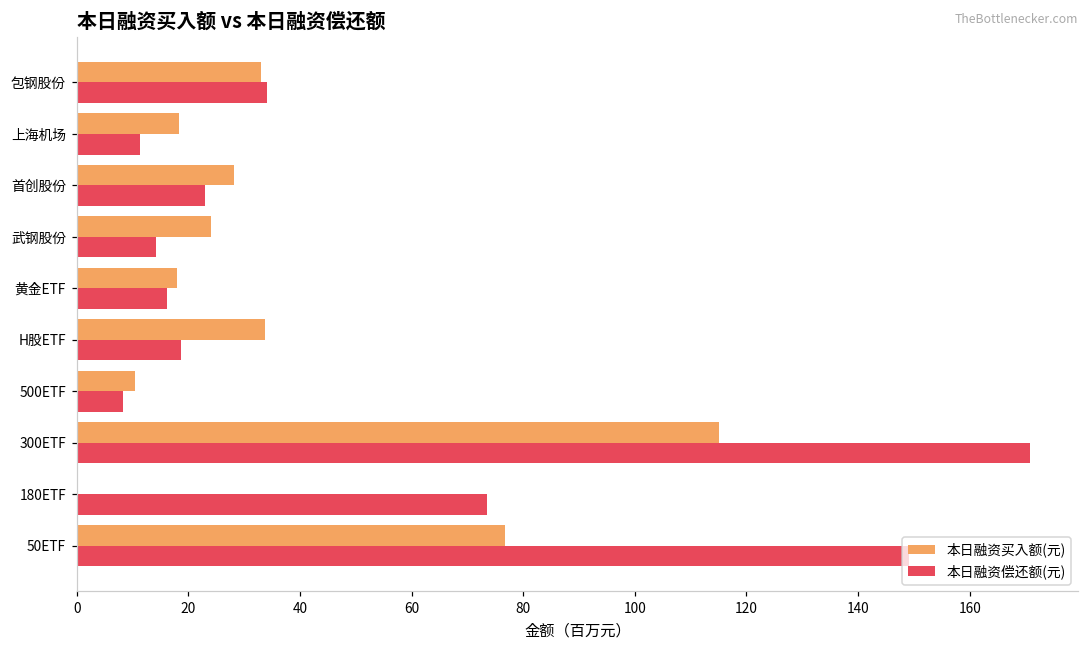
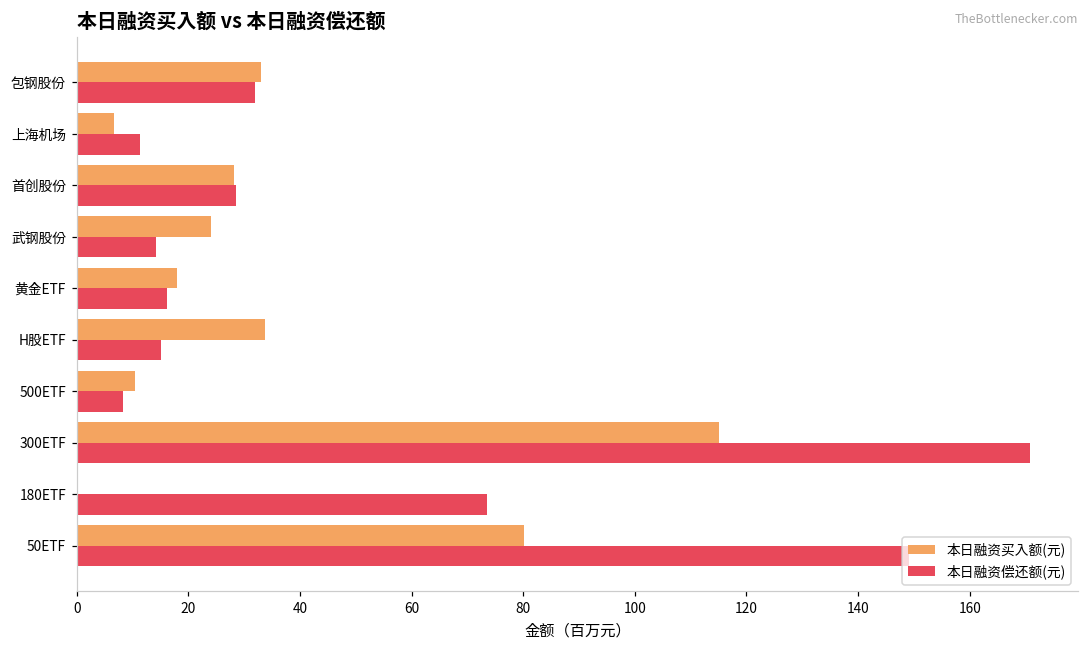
本日融资偿还额(元), 包钢股份: 34 -> 32
本日融资买入额(元), 上海机场: 18 -> 7
本日融资偿还额(元), 首创股份: 23 -> 28
本日融资偿还额(元), H股ETF: 19 -> 15
本日融资买入额(元), 50ETF: 77 -> 80
